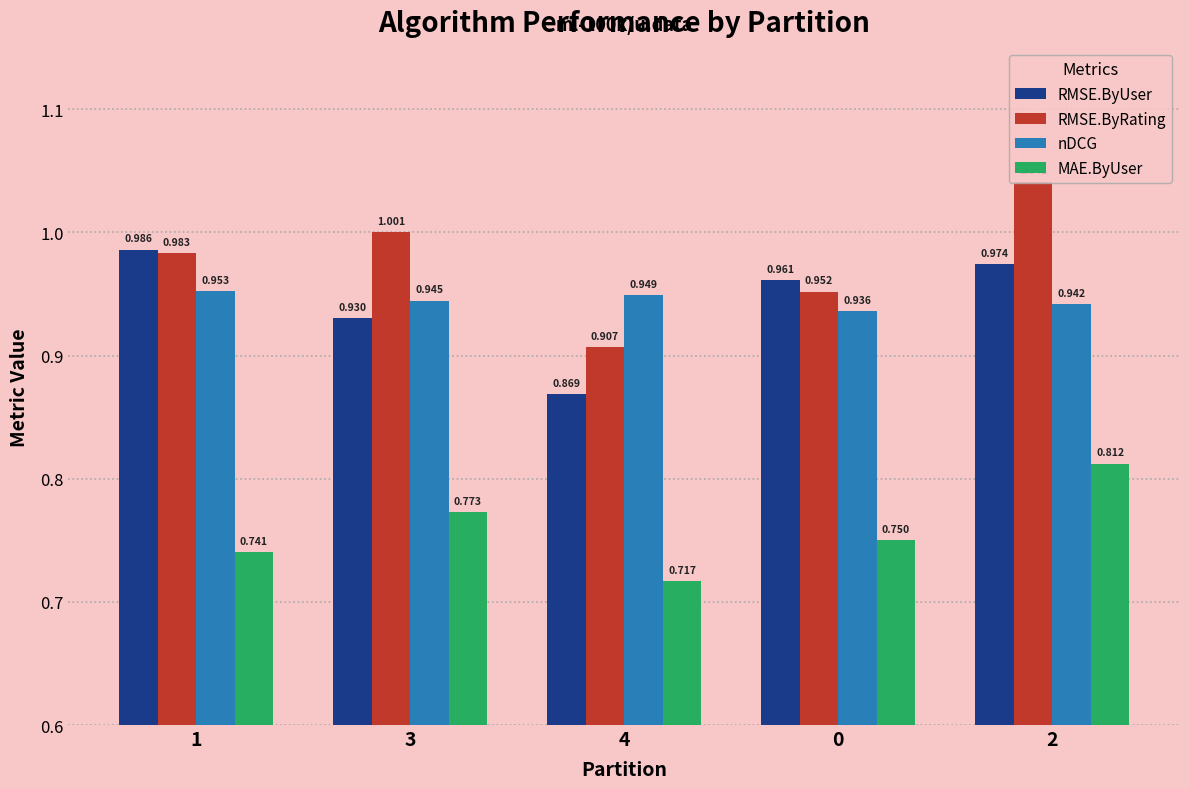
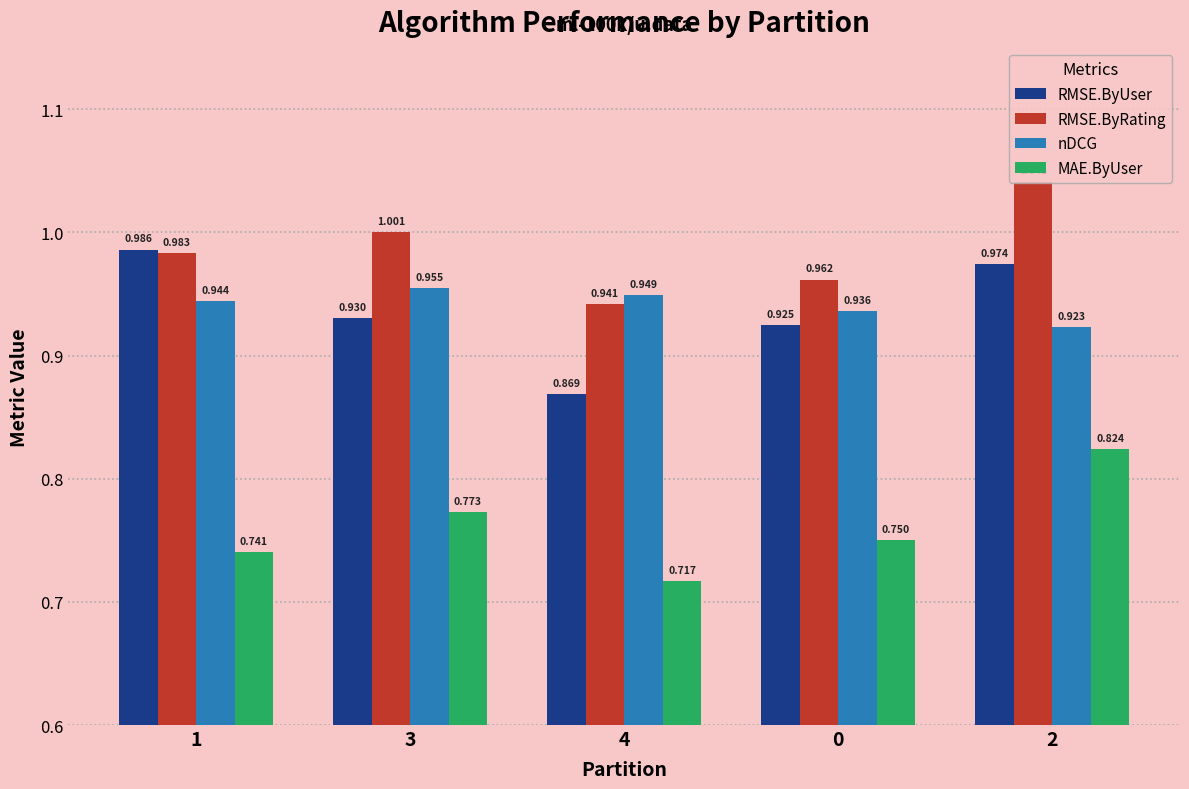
nDCG, 1: 0.953 -> 0.944
nDCG, 3: 0.945 -> 0.955
RMSE.ByRating, 4: 0.907 -> 0.941
RMSE.ByUser, 0: 0.961 -> 0.925
RMSE.ByRating, 0: 0.952 -> 0.962
nDCG, 2: 0.942 -> 0.923
MAE.ByUser, 2: 0.812 -> 0.824
